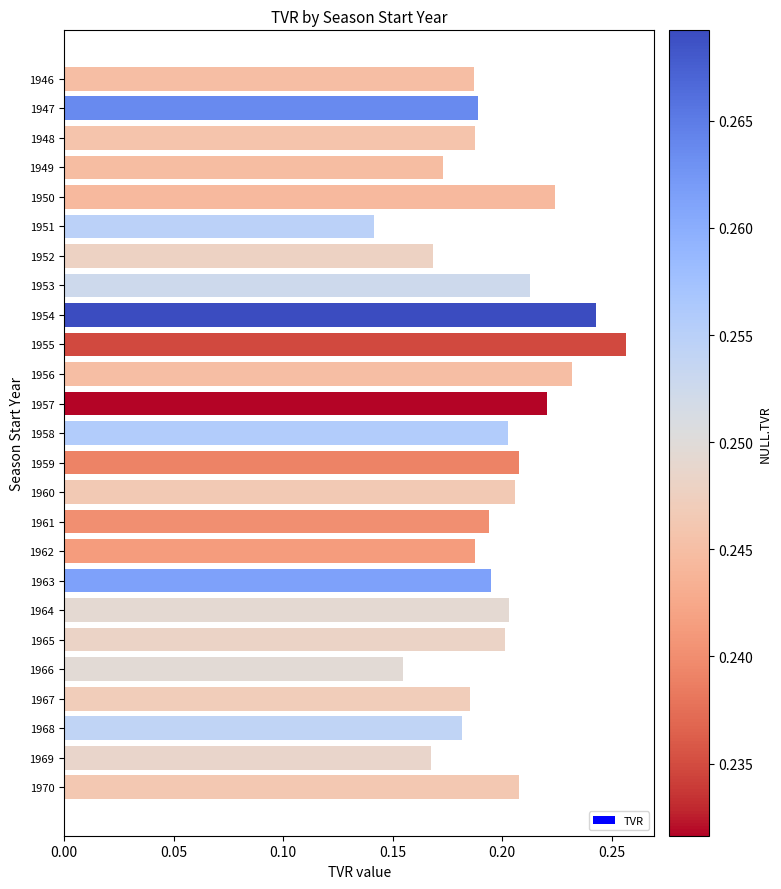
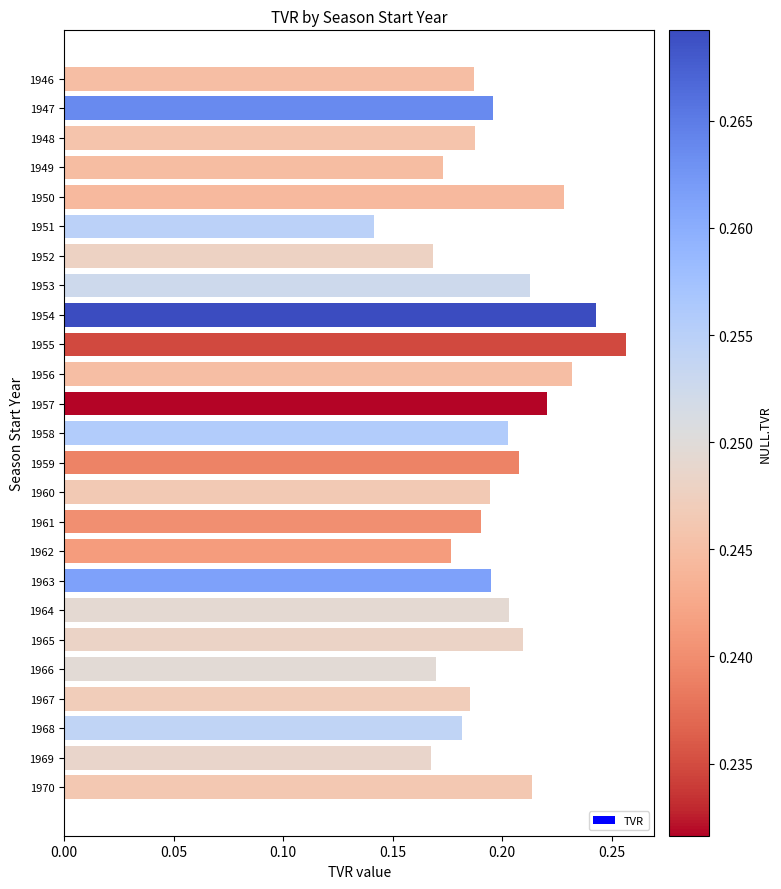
1947: 0.189 -> 0.196
1950: 0.224 -> 0.228
1960: 0.206 -> 0.195
1961: 0.194 -> 0.190
1962: 0.188 -> 0.177
1965: 0.201 -> 0.210
1966: 0.155 -> 0.170
1970: 0.208 -> 0.214
